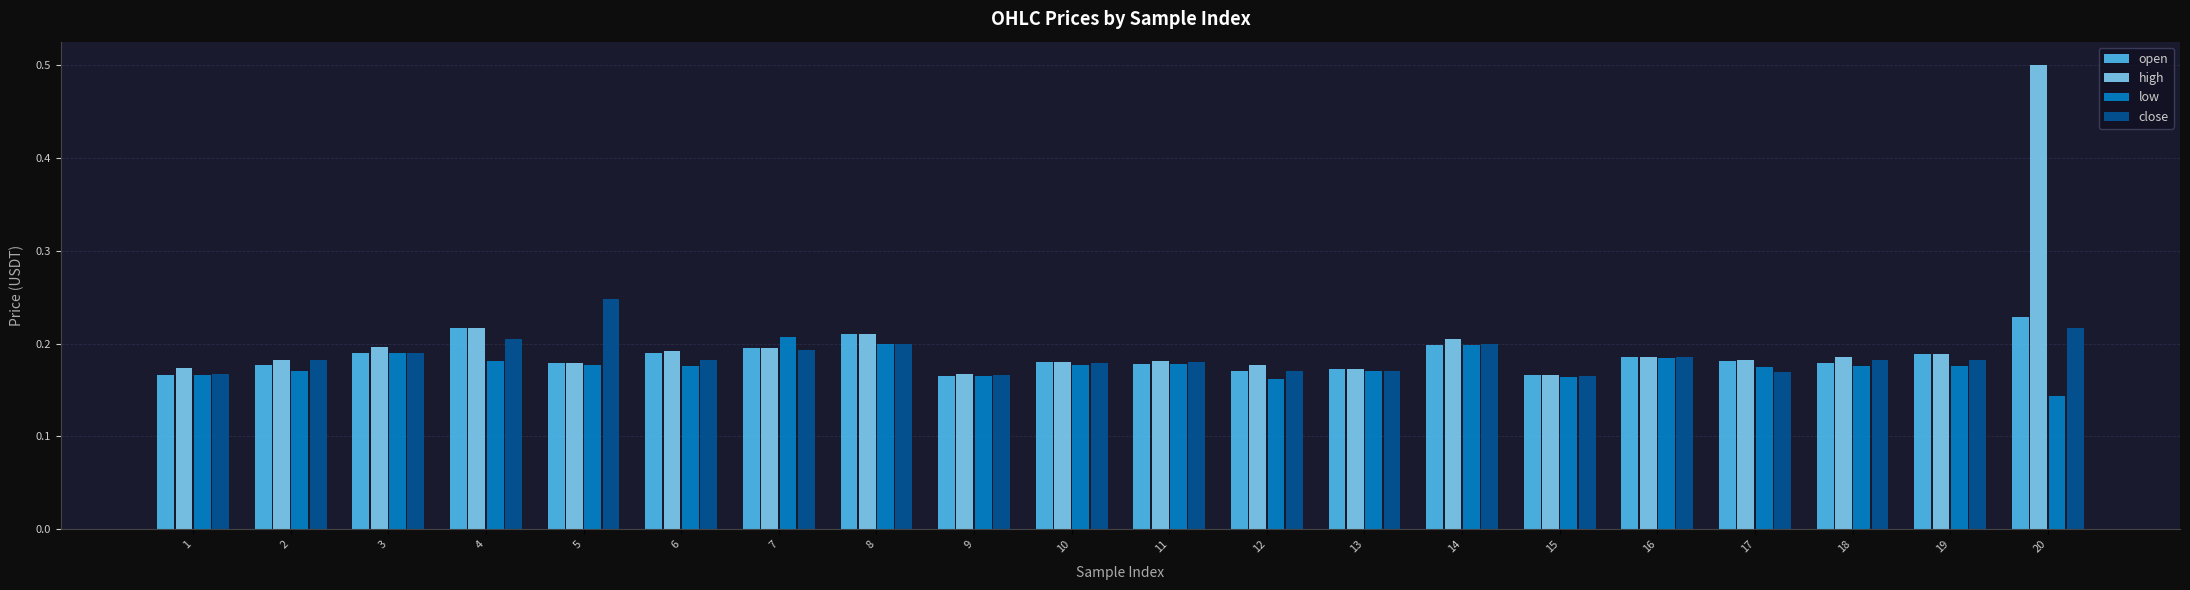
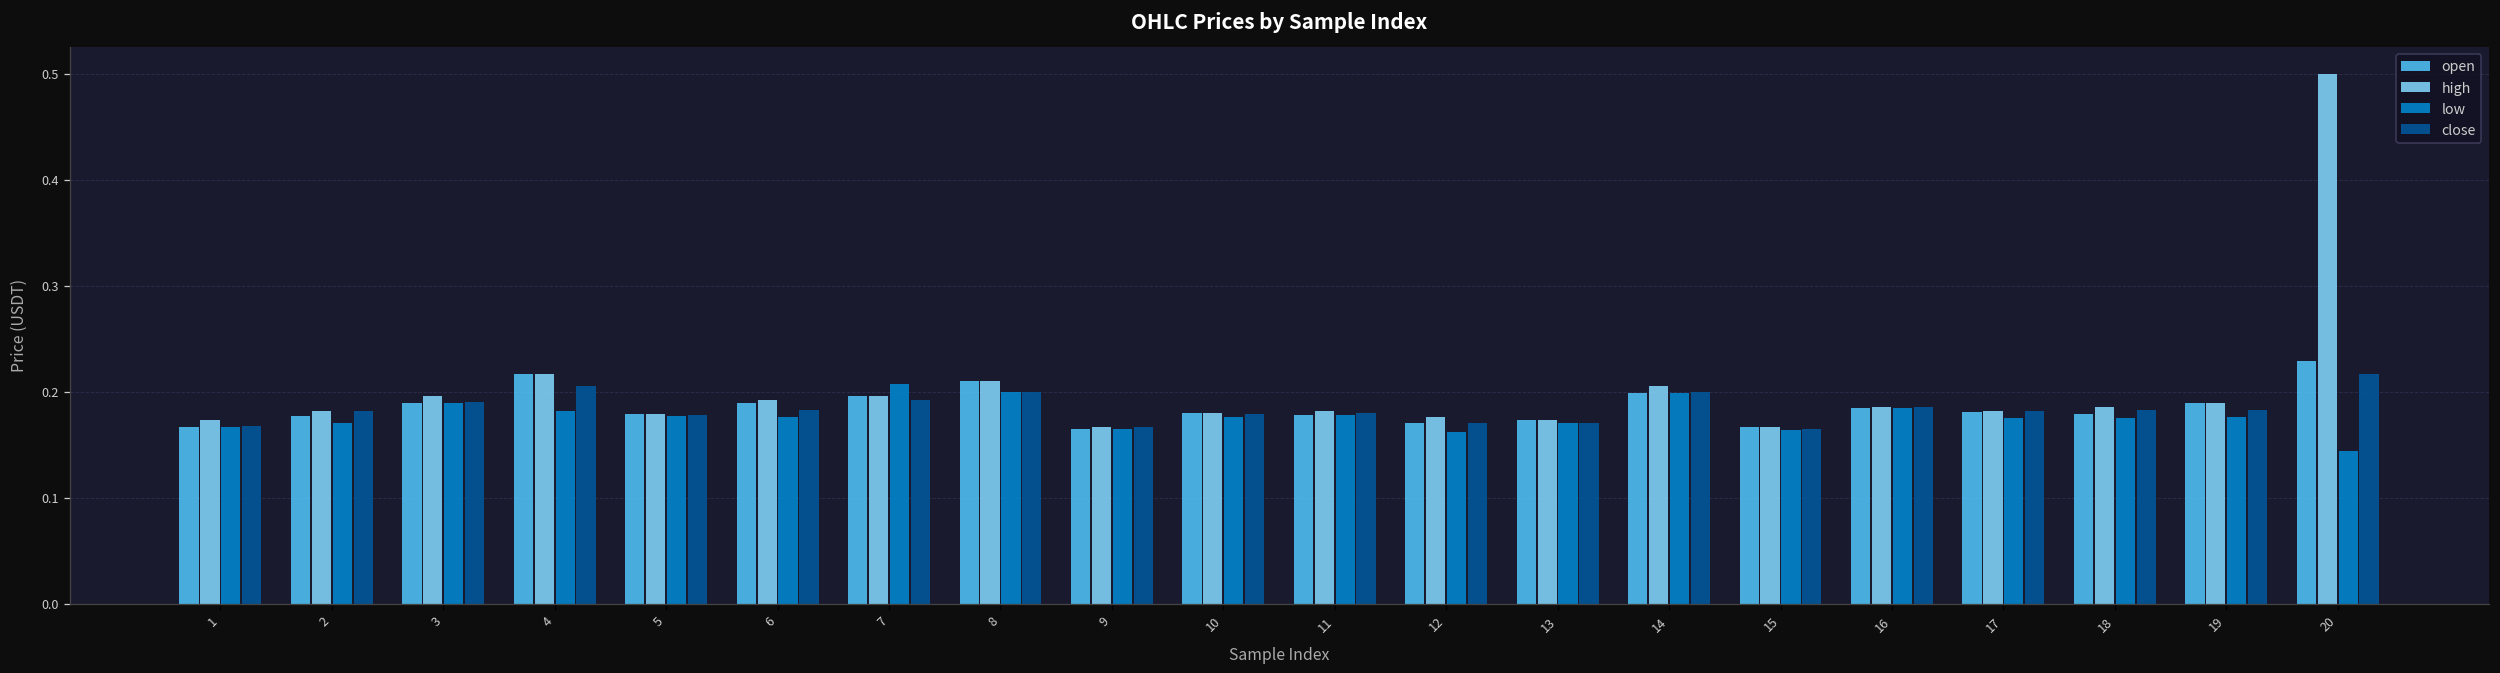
close, 5: 0.25 -> 0.18
close, 17: 0.17 -> 0.18
